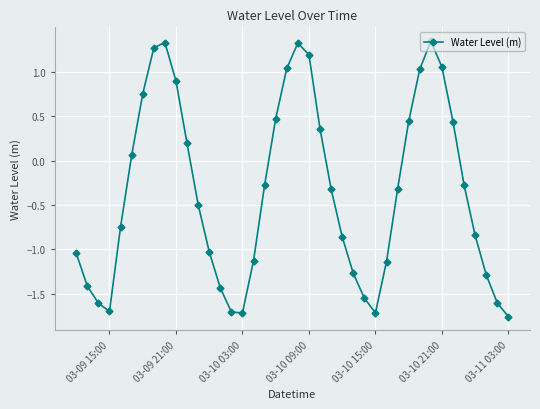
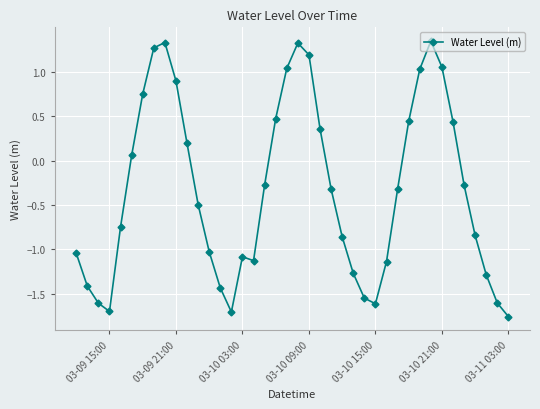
03-10 03:00: -1.7 -> -1.1
03-10 15:00: -1.7 -> -1.6
